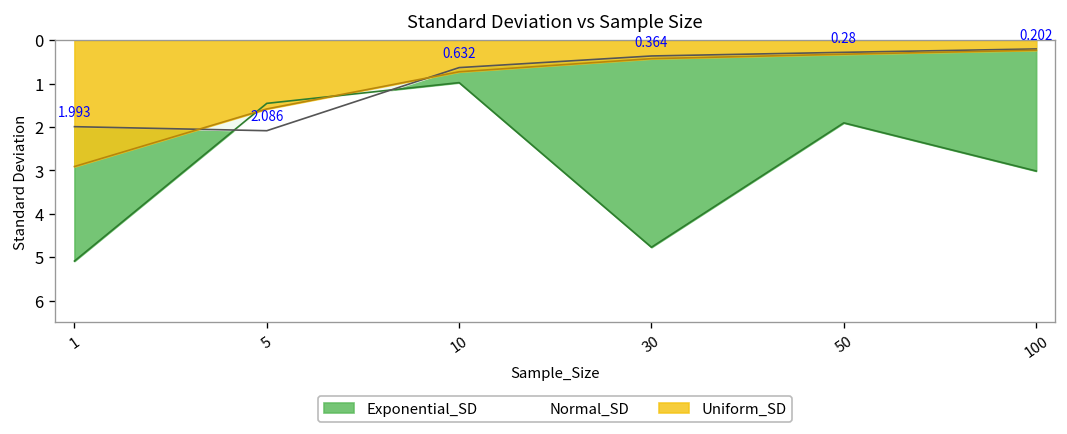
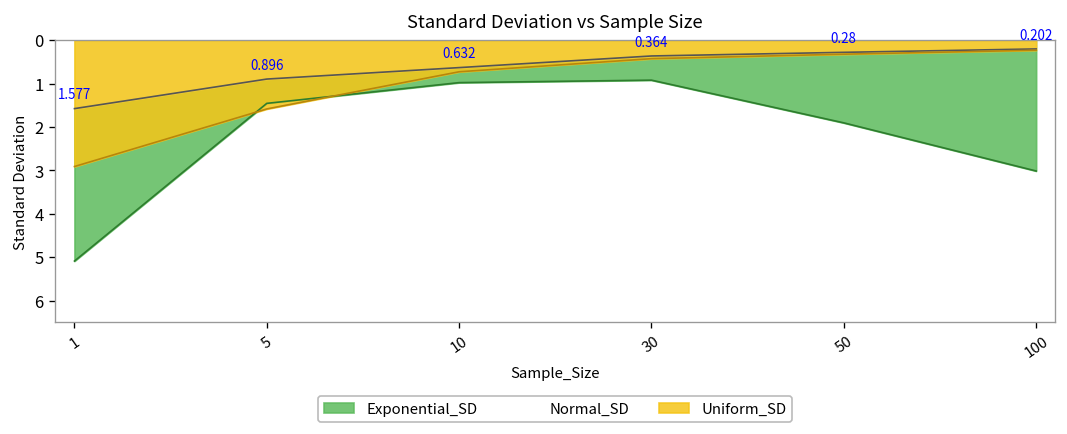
Normal_SD, 1: 1.993 -> 1.577
Normal_SD, 5: 2.086 -> 0.896
Exponential_SD, 30: 4.8 -> 0.9
